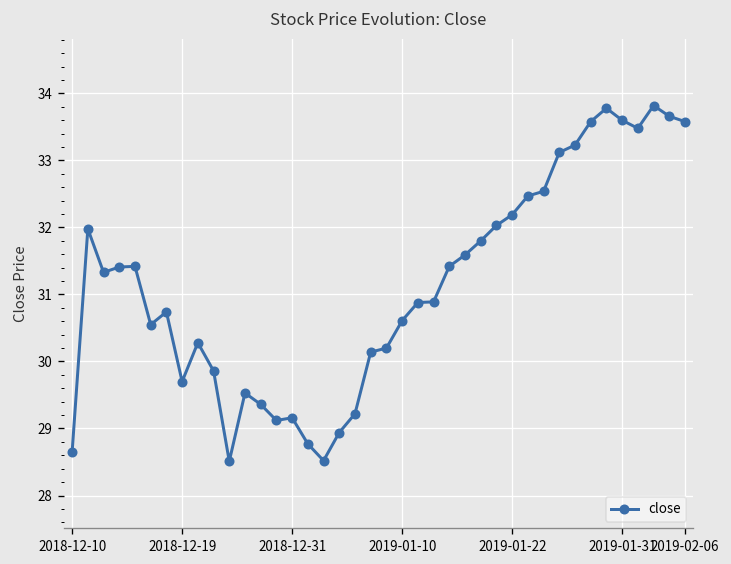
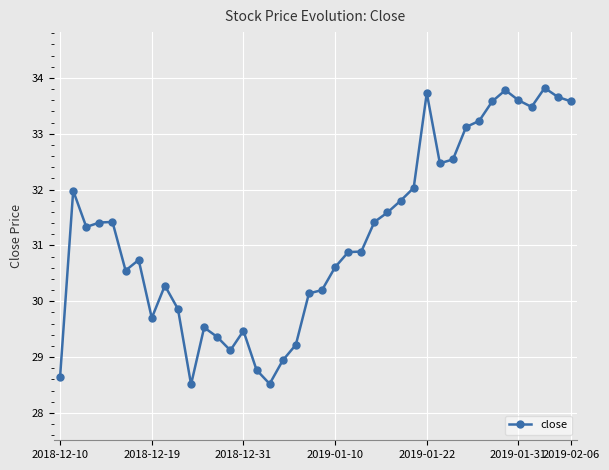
2018-12-31: 29.2 -> 29.5
2019-01-22: 32.2 -> 33.7
